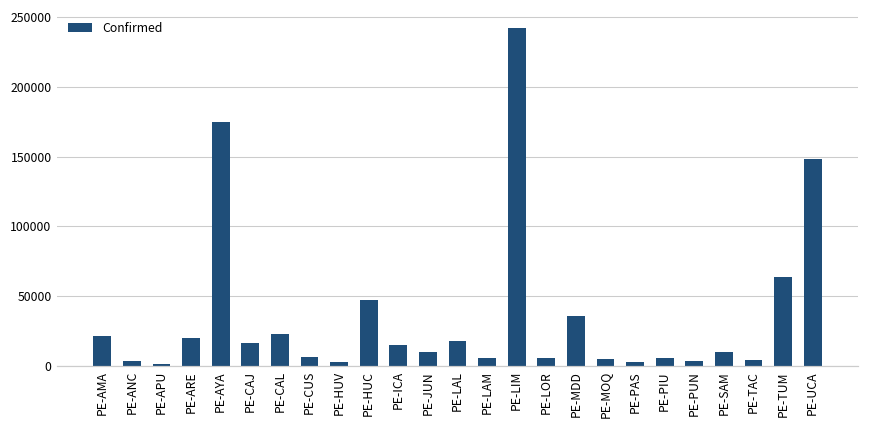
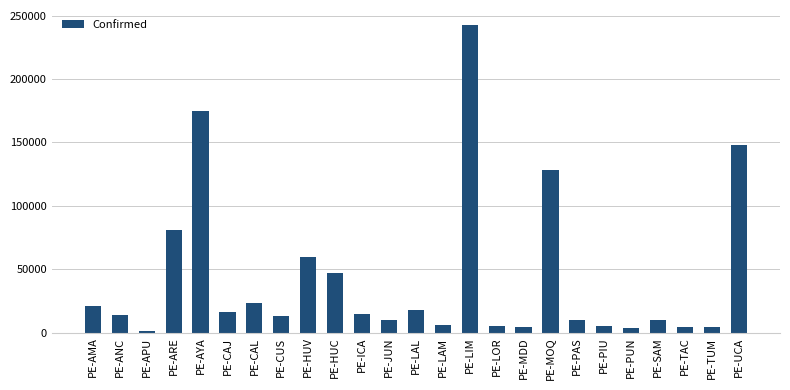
PE-ANC: 3000 -> 14000
PE-ARE: 20000 -> 81000
PE-CUS: 7000 -> 13000
PE-HUV: 2000 -> 60000
PE-MDD: 35000 -> 4000
PE-MOQ: 5000 -> 129000
PE-PAS: 3000 -> 10000
PE-TUM: 64000 -> 5000
